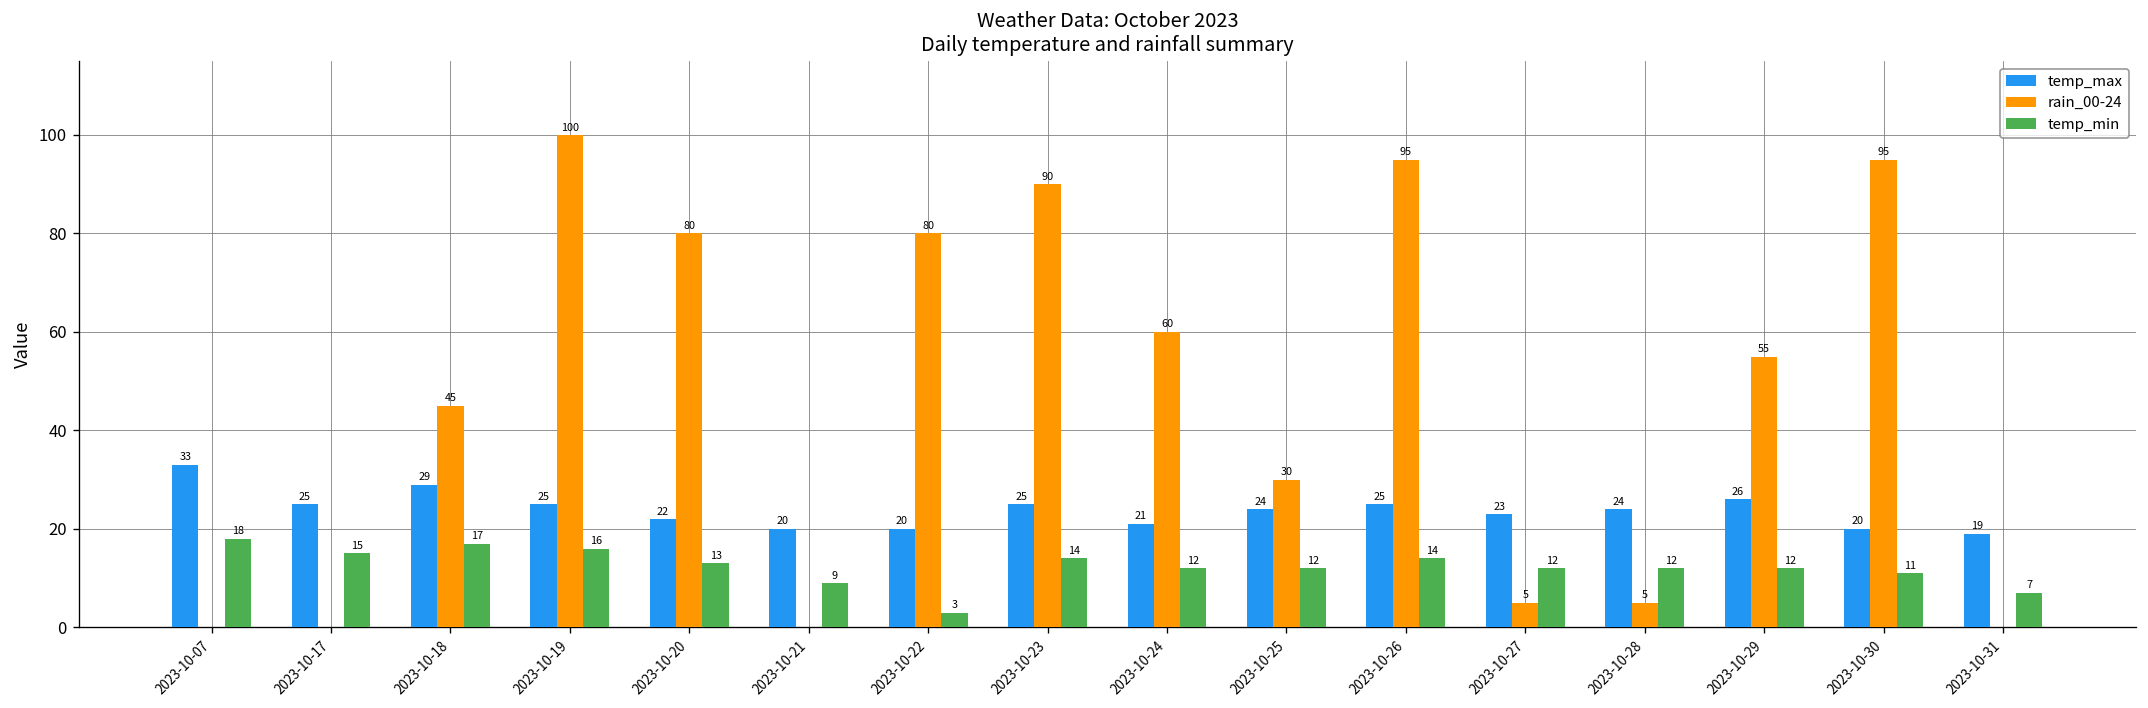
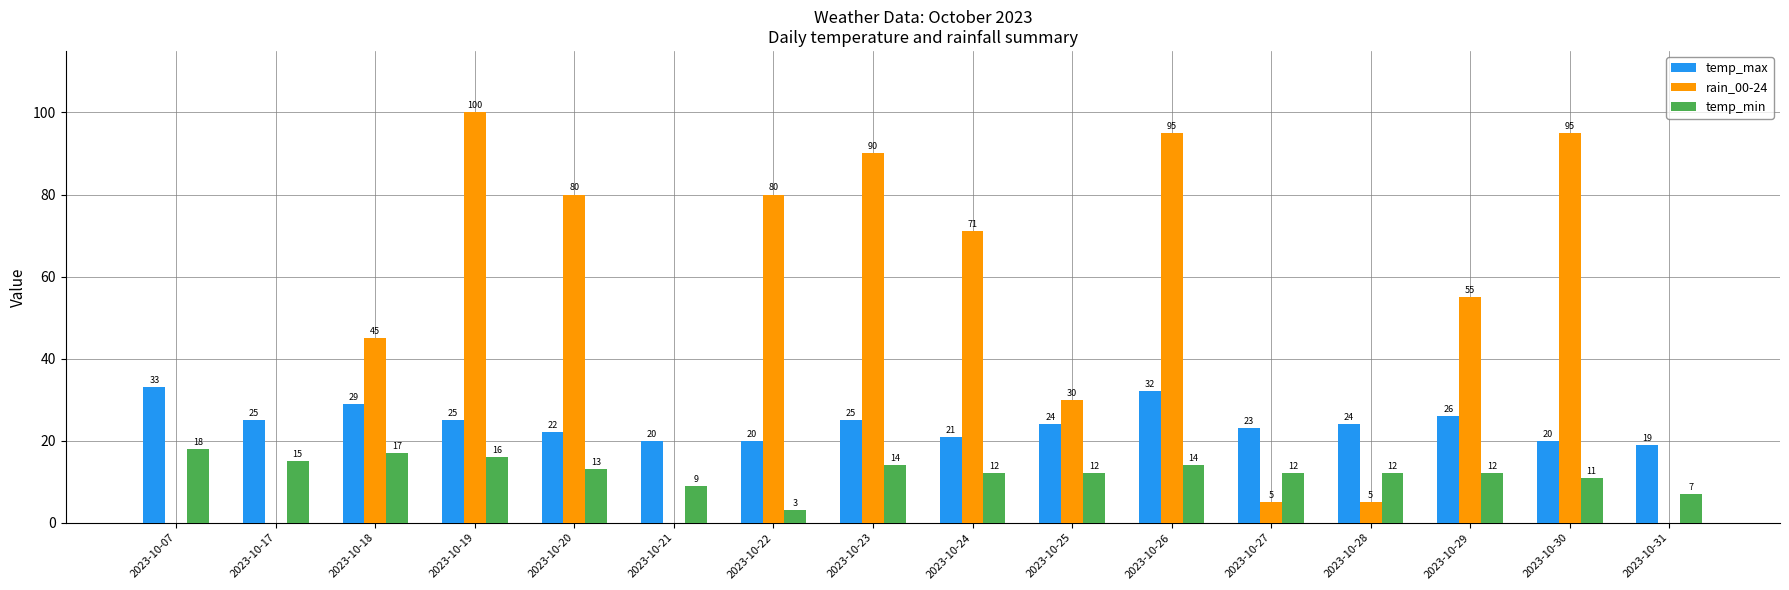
rain_00-24, 2023-10-24: 60 -> 71
temp_max, 2023-10-26: 25 -> 32
